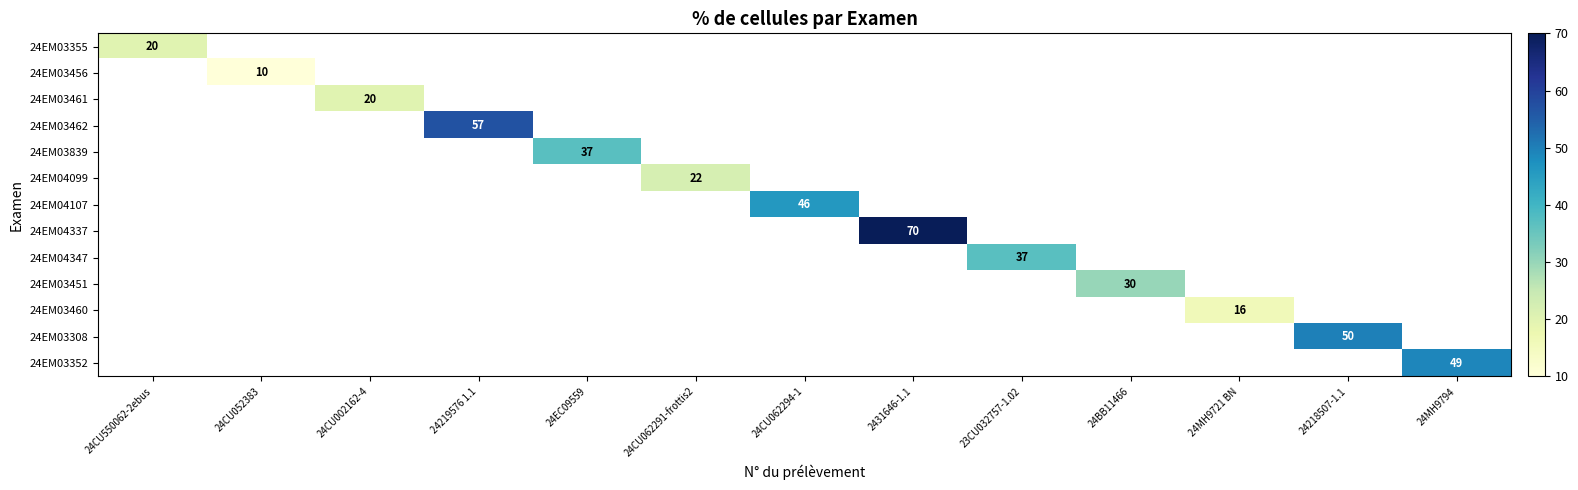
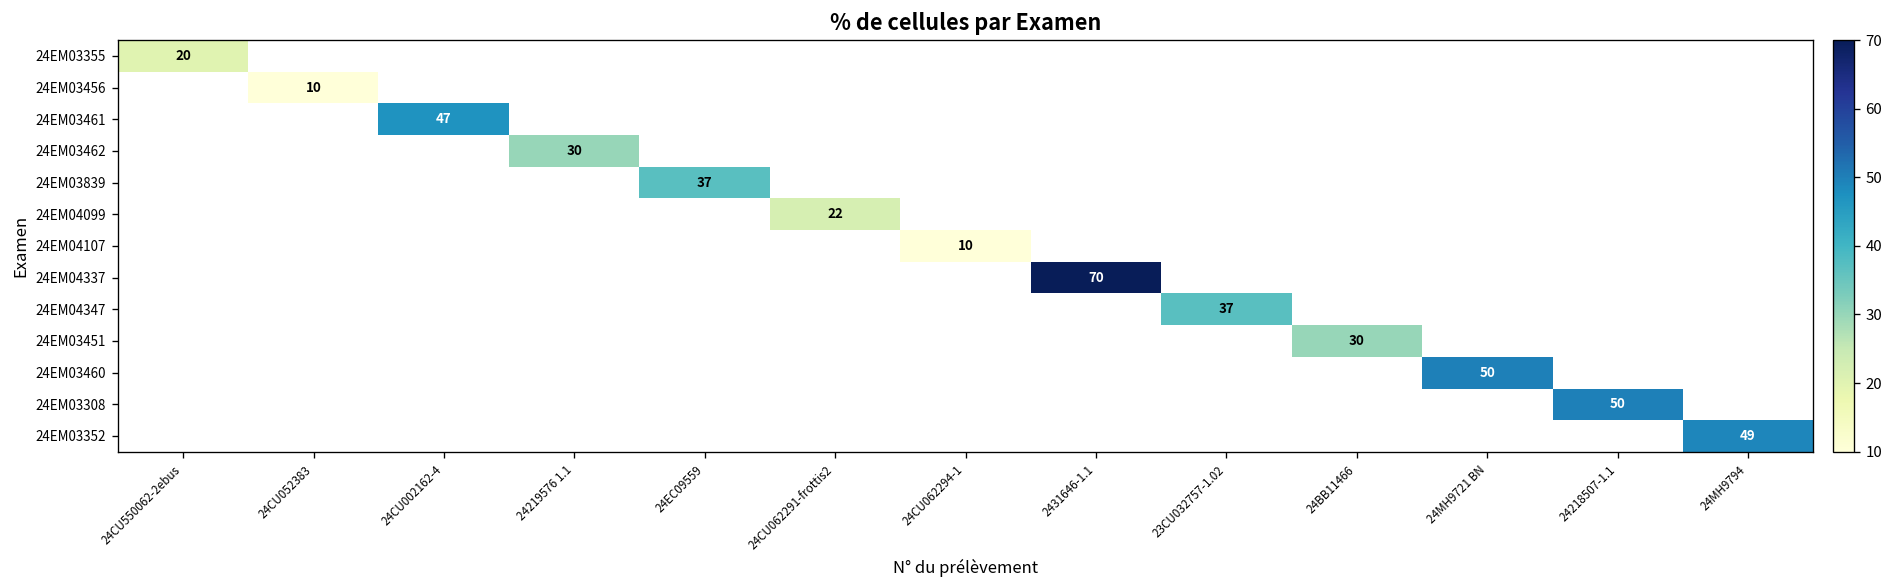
24EM03461, 24CU002162-4: 20 -> 47
24EM03462, 24219576 1.1: 57 -> 30
24EM04107, 24CU062294-1: 46 -> 10
24EM03460, 24MH9721 BN: 16 -> 50
